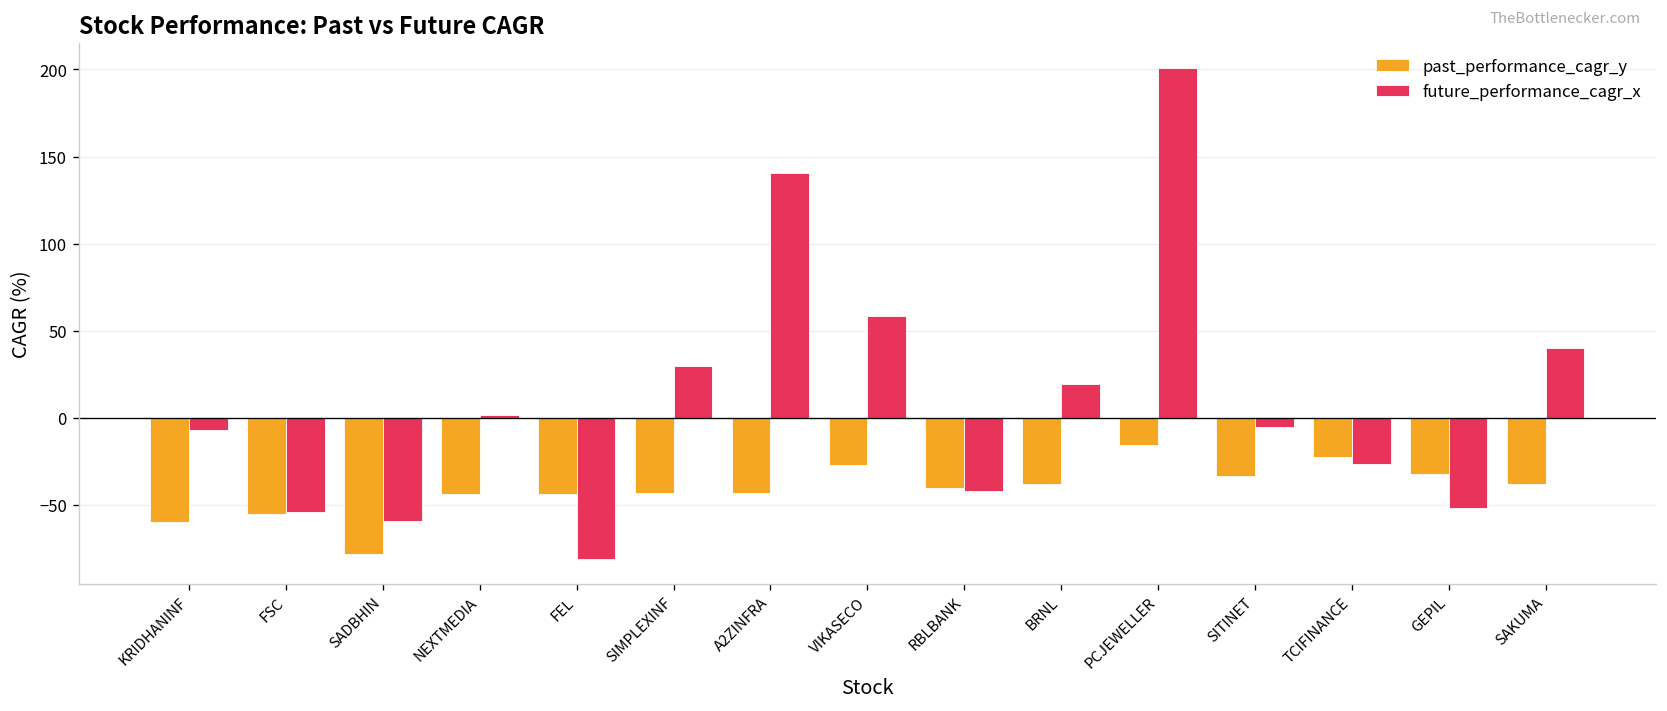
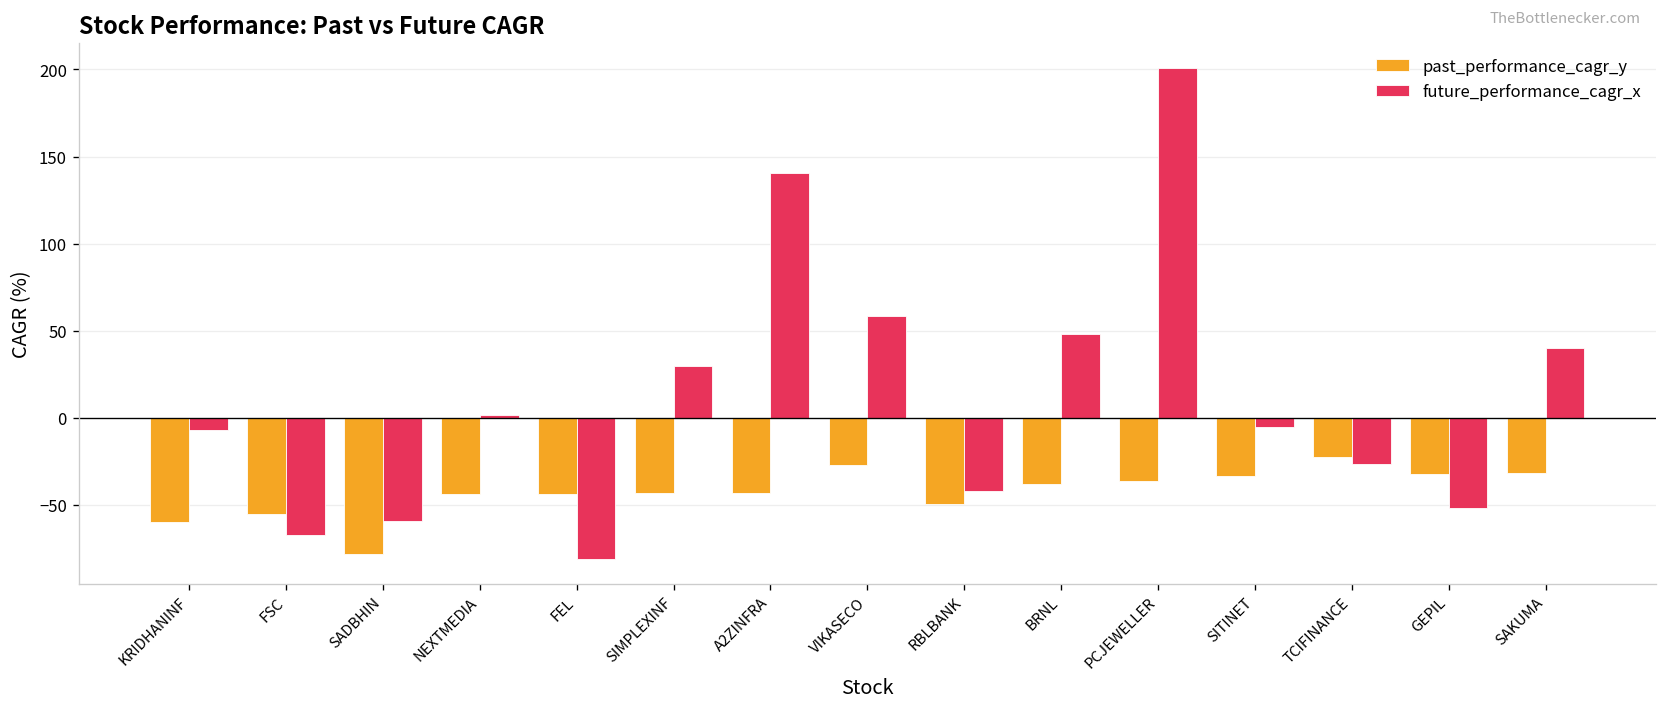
future_performance_cagr_x, FSC: -54 -> -67
past_performance_cagr_y, RBLBANK: -40 -> -50
future_performance_cagr_x, BRNL: 19 -> 48
past_performance_cagr_y, PCJEWELLER: -16 -> -36
past_performance_cagr_y, SAKUMA: -38 -> -31
